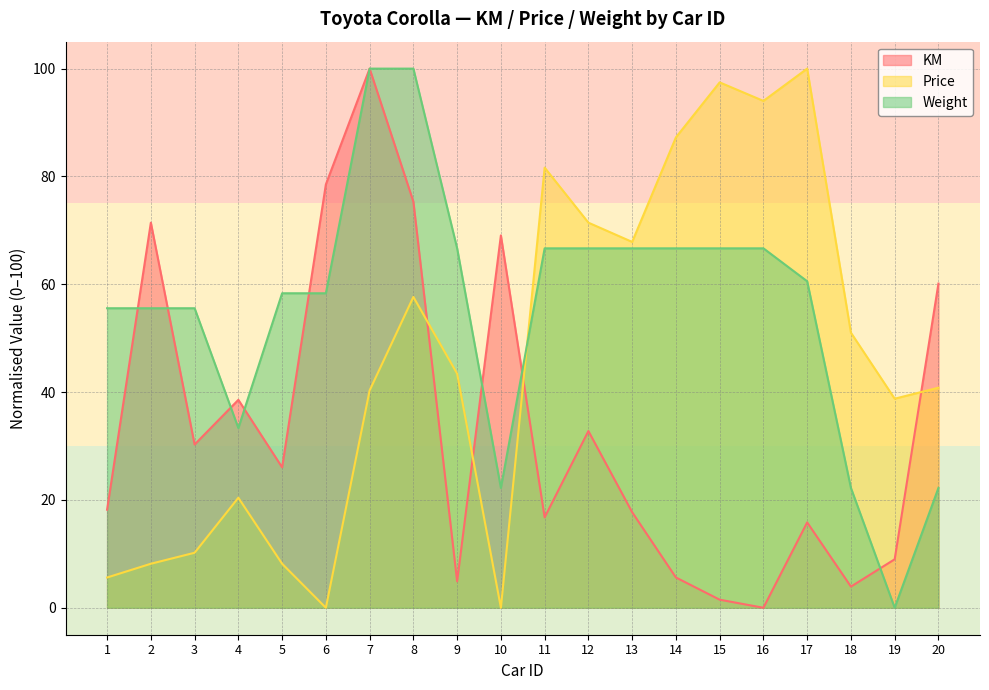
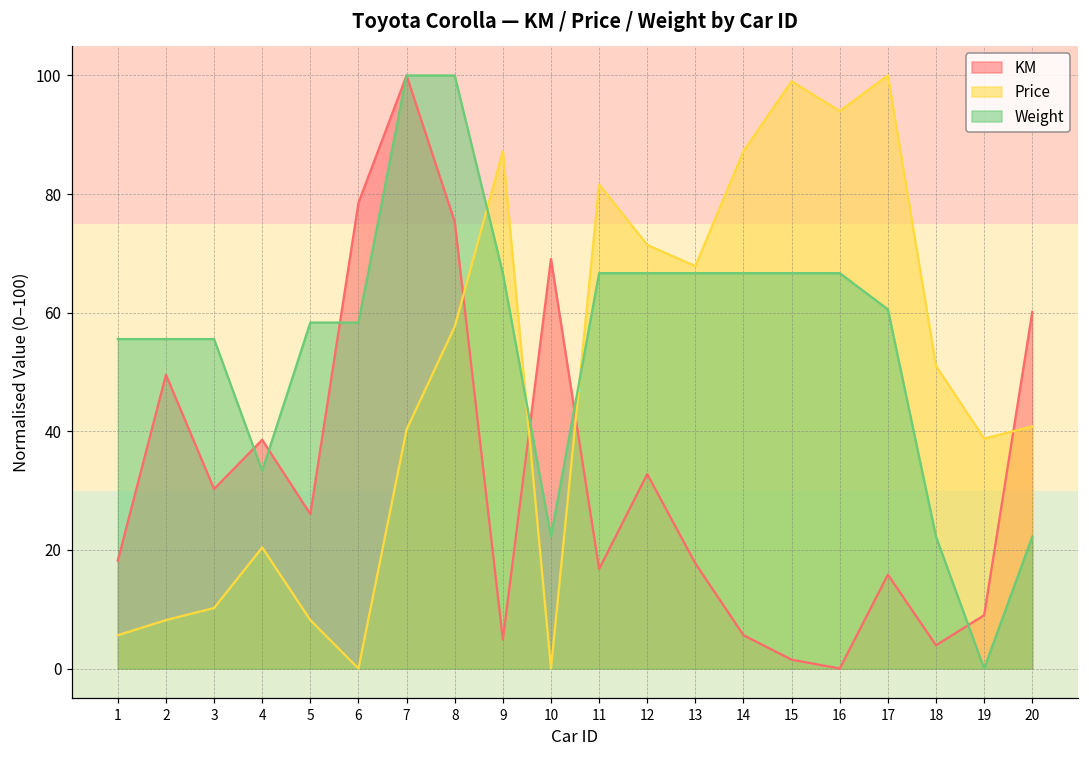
KM, 2: 71 -> 50
Price, 9: 43 -> 87
Price, 15: 97 -> 99
